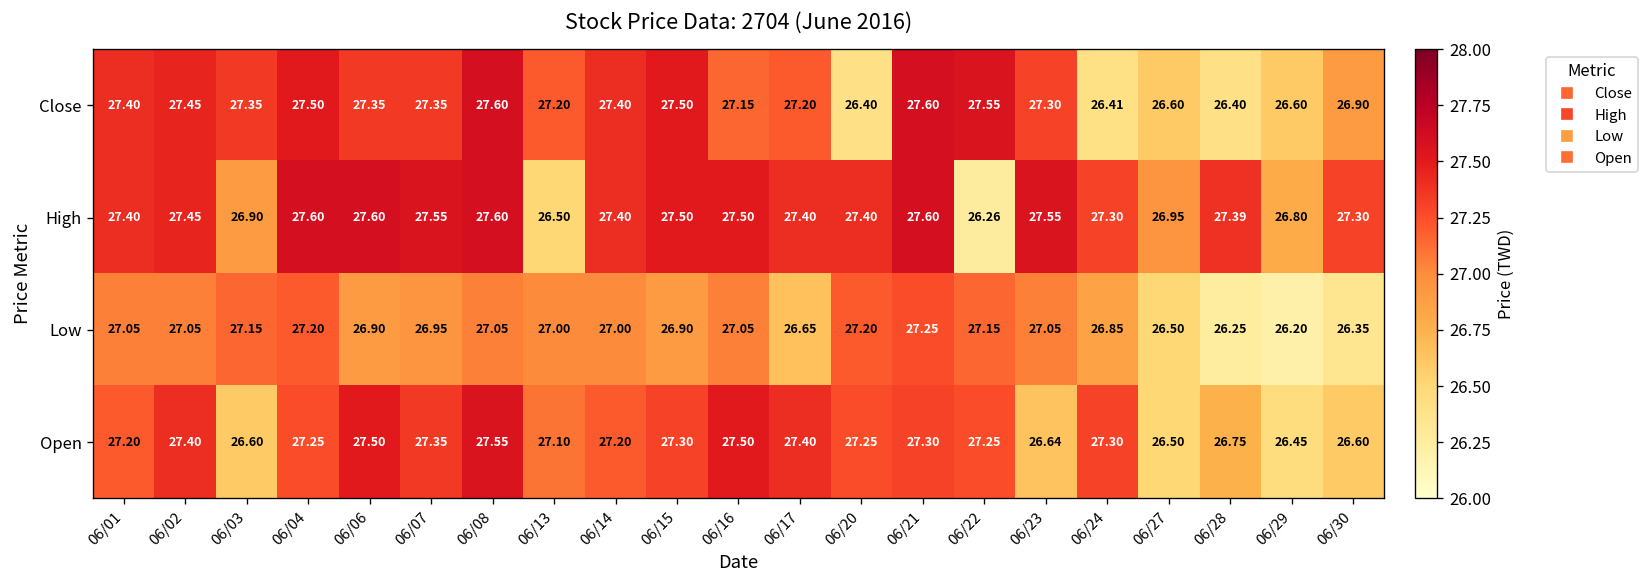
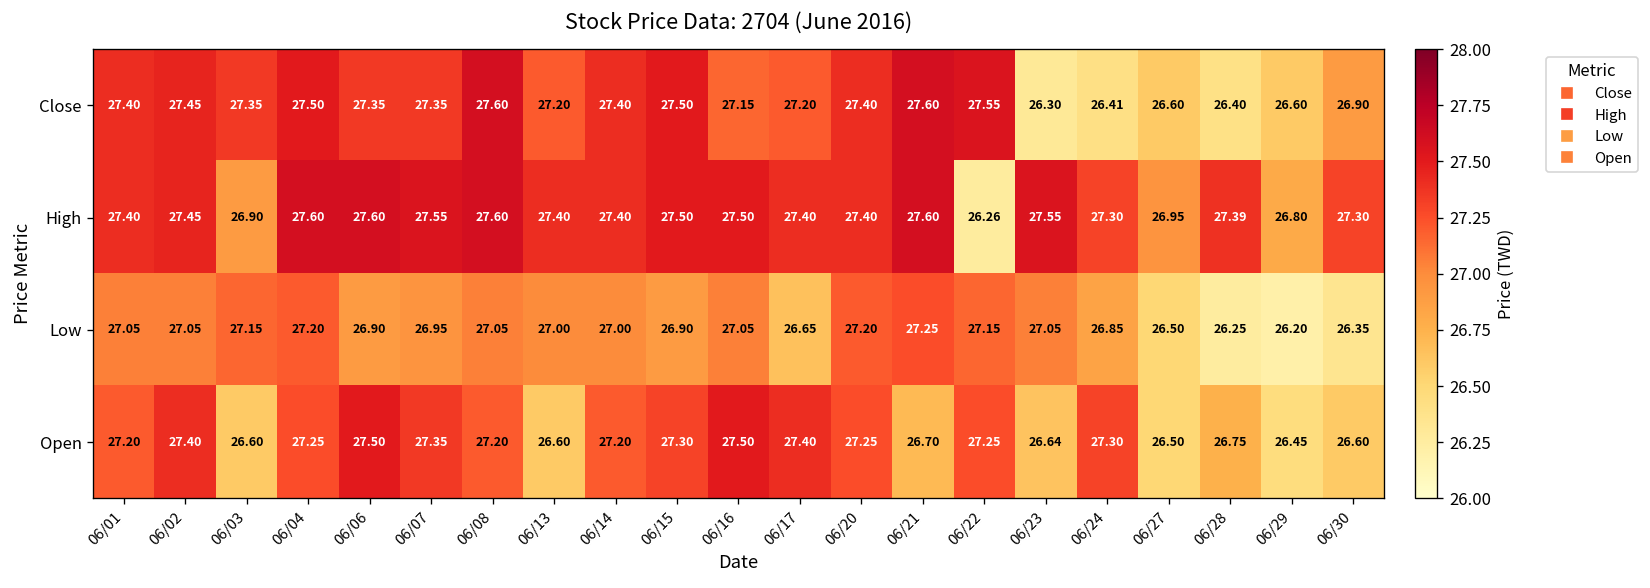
Close, 06/20: 26.40 -> 27.40
Close, 06/23: 27.30 -> 26.30
High, 06/13: 26.50 -> 27.40
Open, 06/08: 27.55 -> 27.20
Open, 06/13: 27.10 -> 26.60
Open, 06/21: 27.30 -> 26.70
